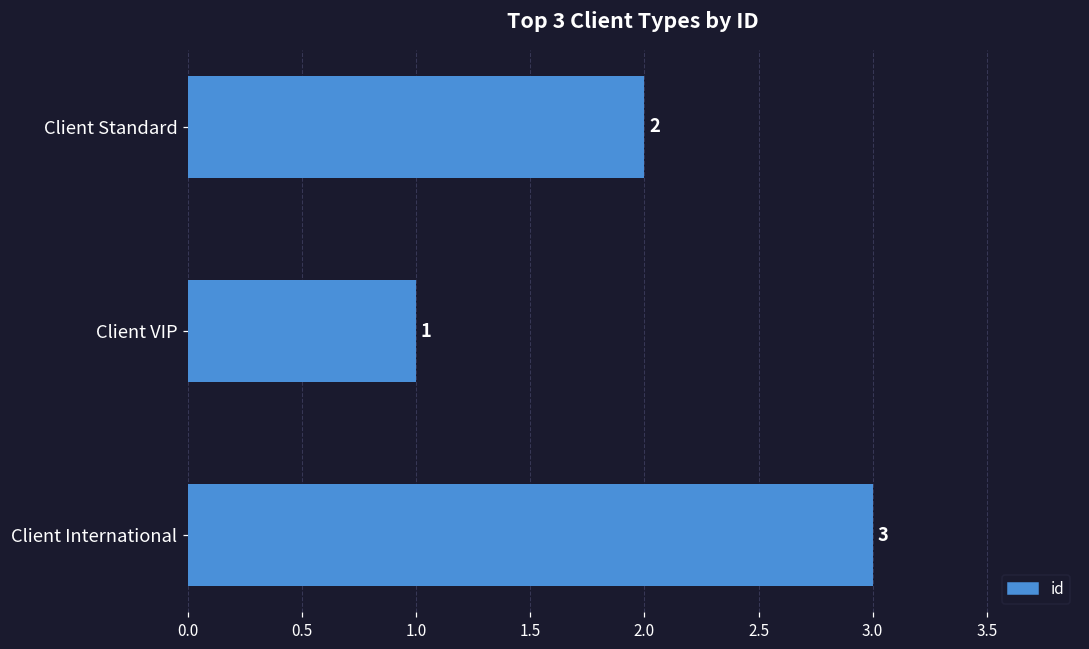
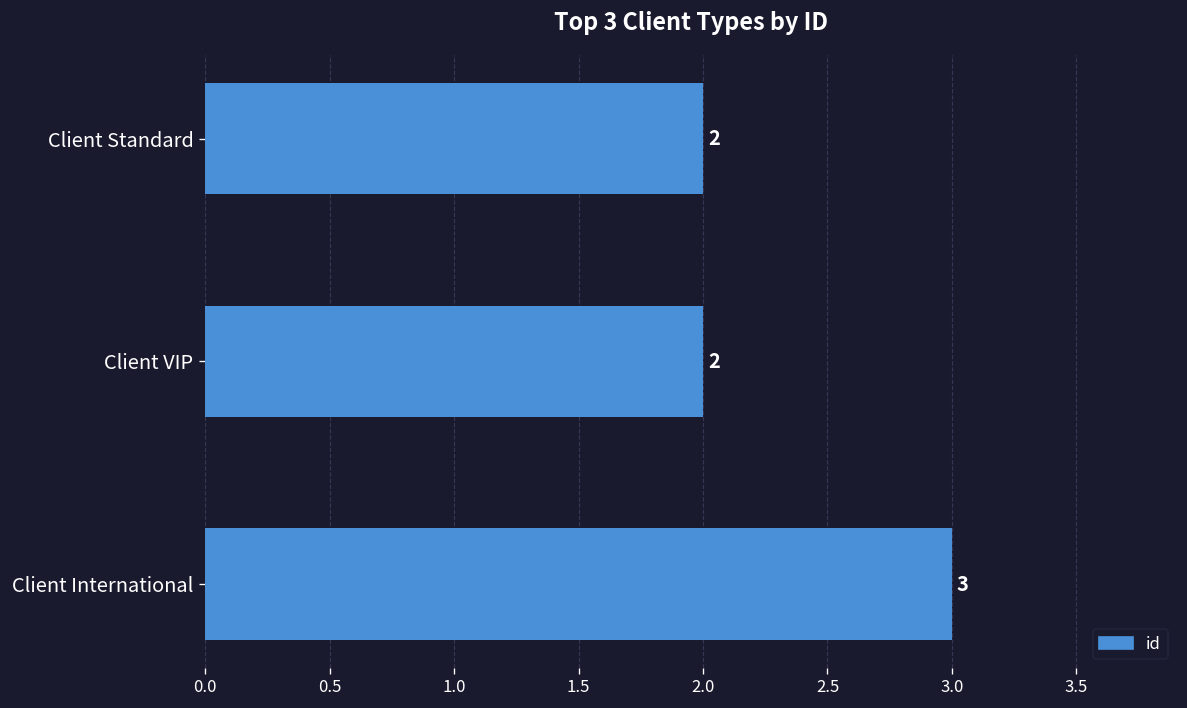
Client VIP: 1 -> 2
